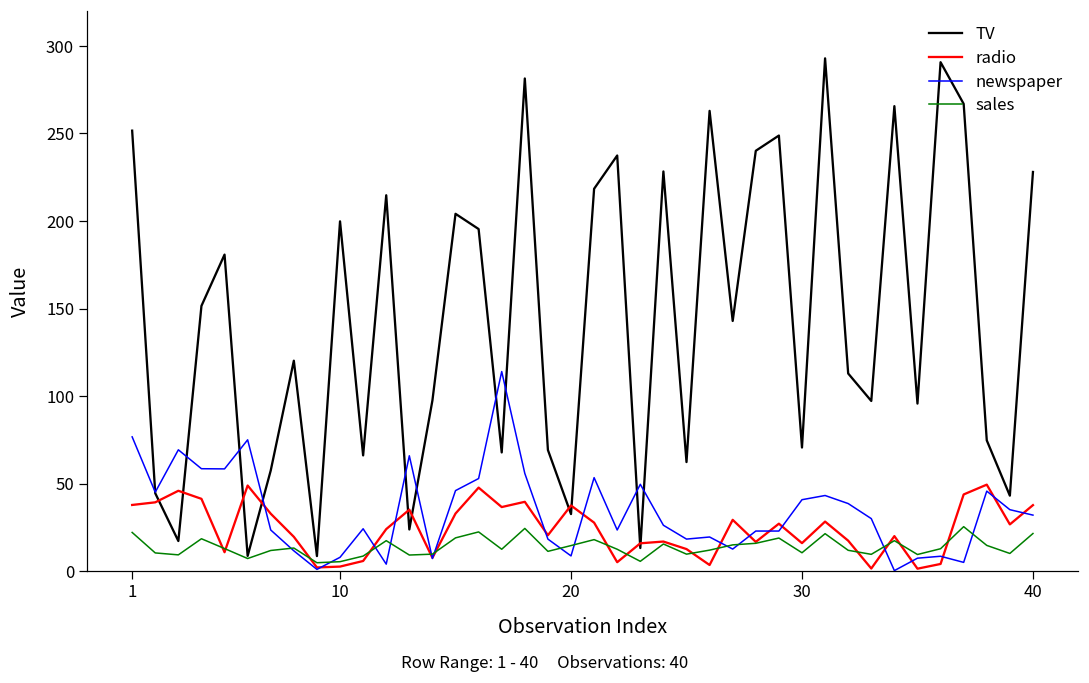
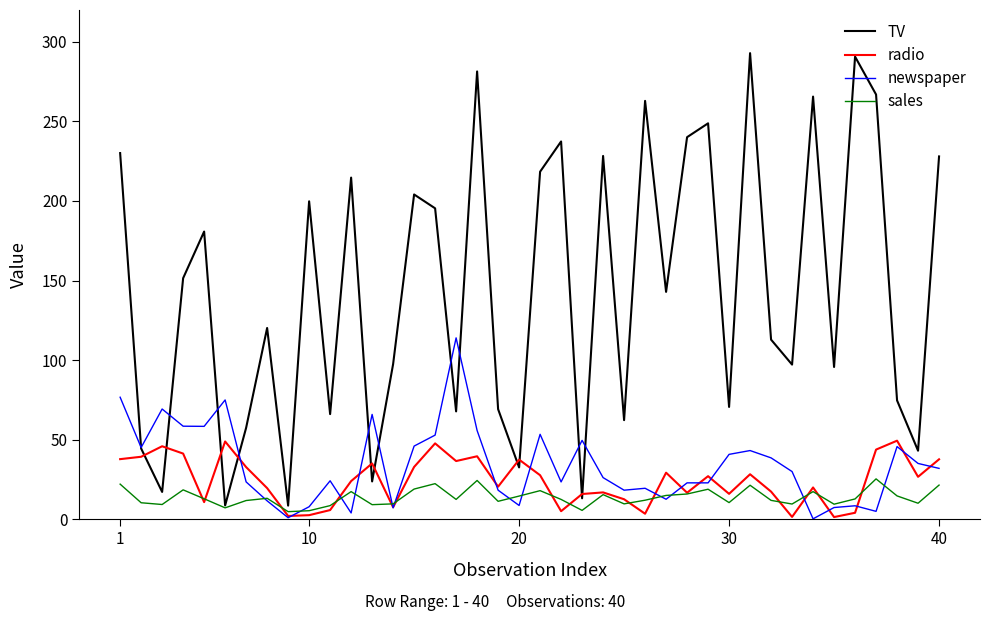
TV, 1: 252 -> 230
